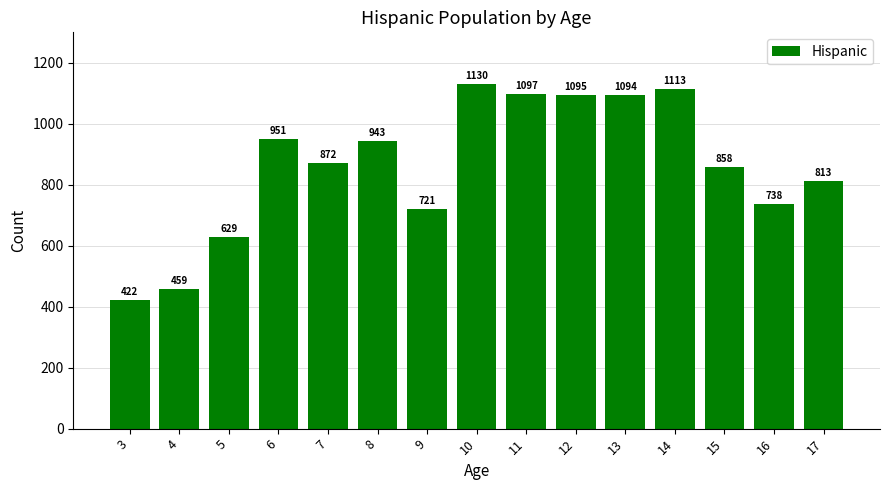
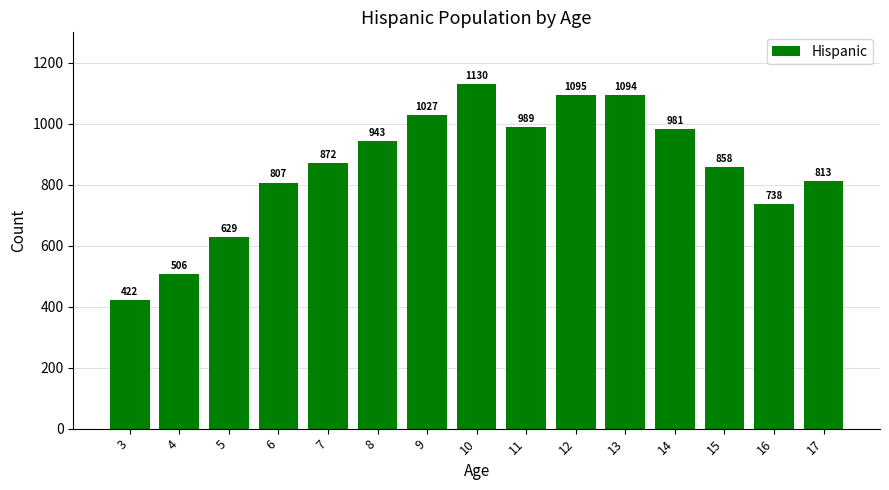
4: 459 -> 506
6: 951 -> 807
9: 721 -> 1027
11: 1097 -> 989
14: 1113 -> 981
